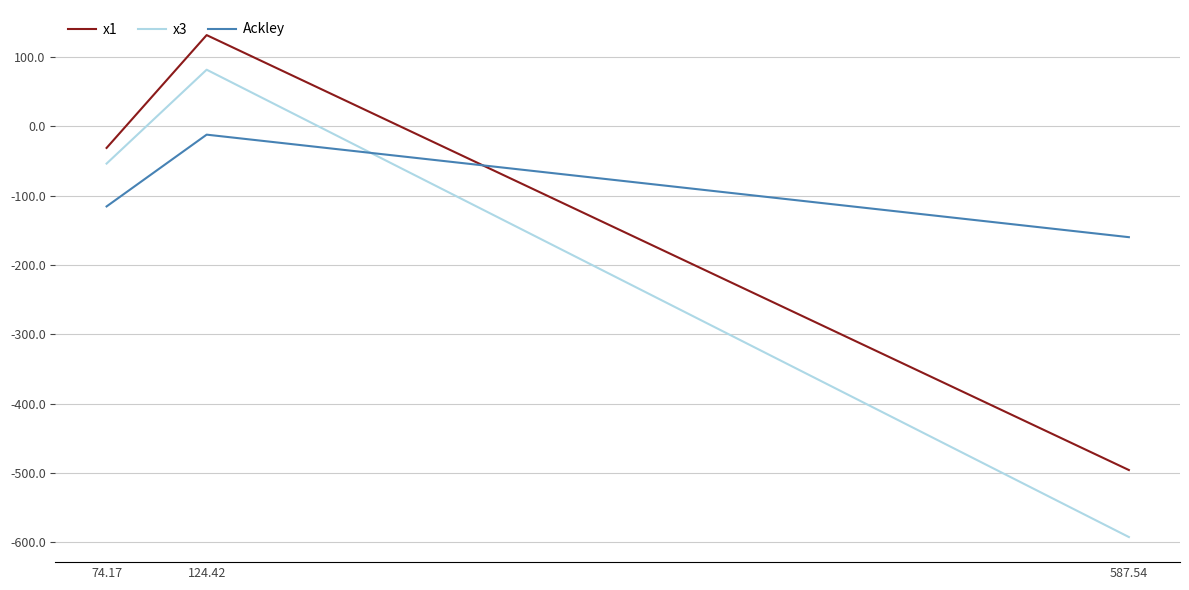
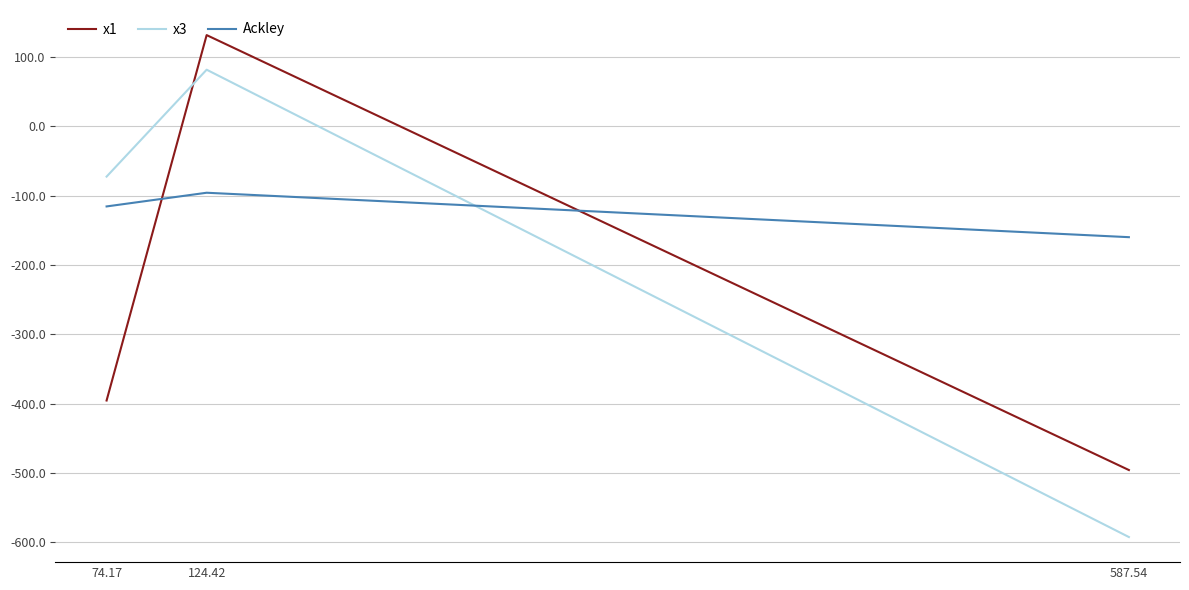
x1, 74.17: -30 -> -400
x3, 74.17: -50 -> -70
Ackley, 124.42: -10 -> -100
